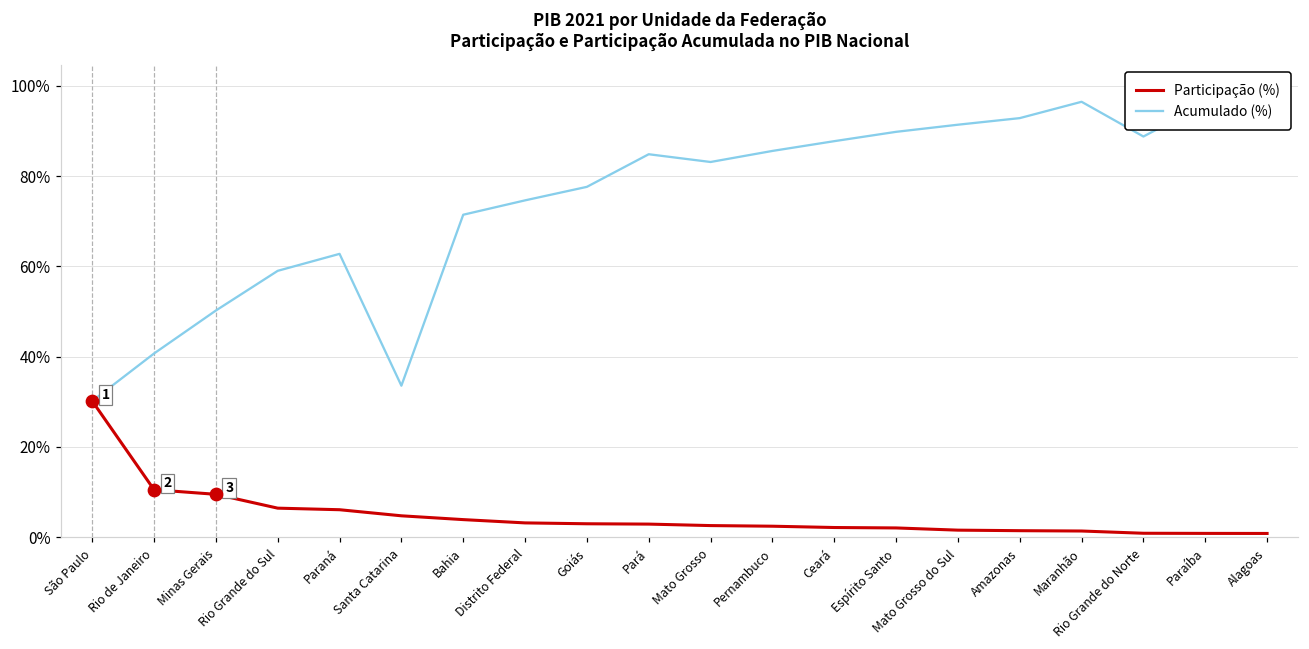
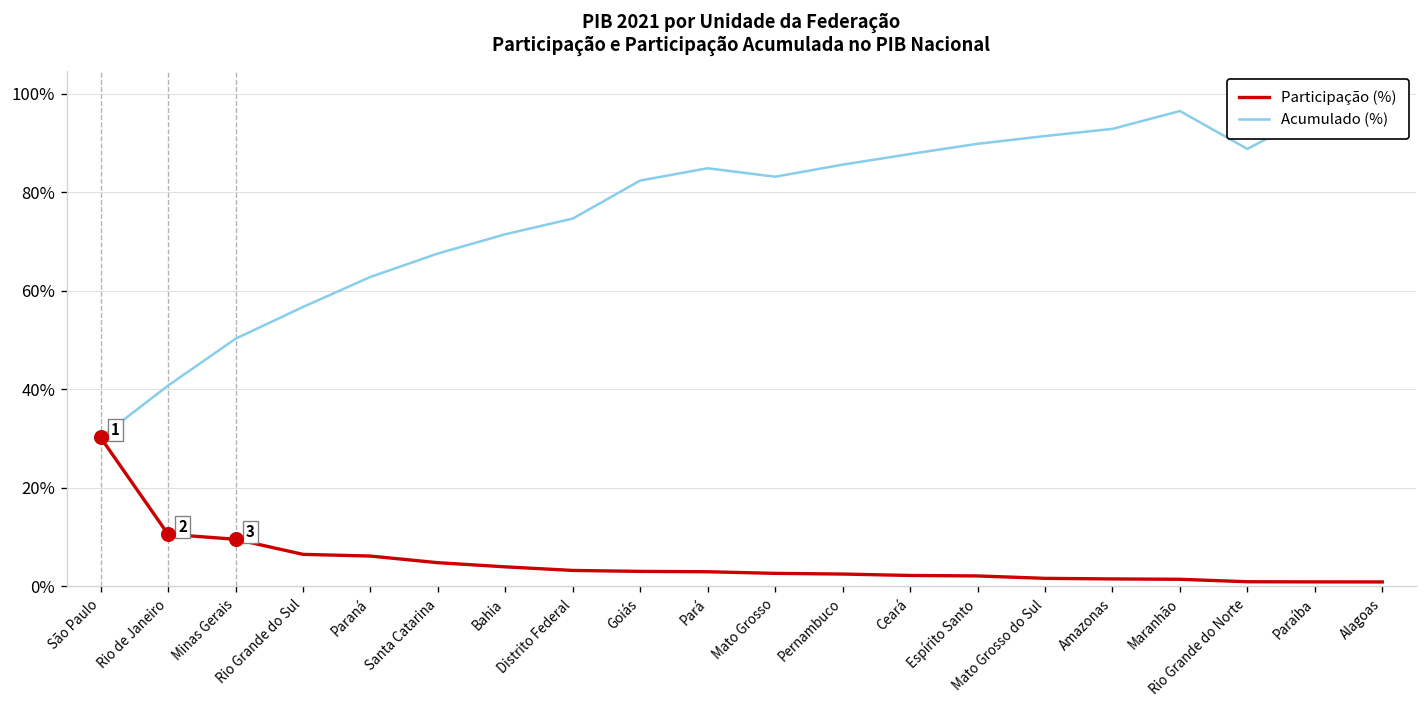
Acumulado (%), Rio Grande do Sul: 59% -> 57%
Acumulado (%), Santa Catarina: 34% -> 68%
Acumulado (%), Goiás: 78% -> 82%
